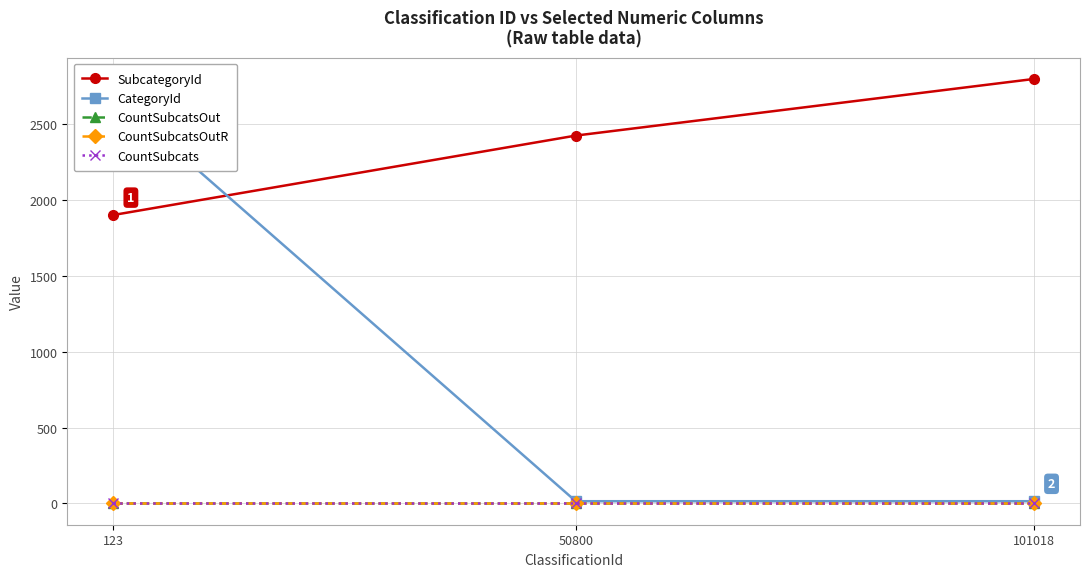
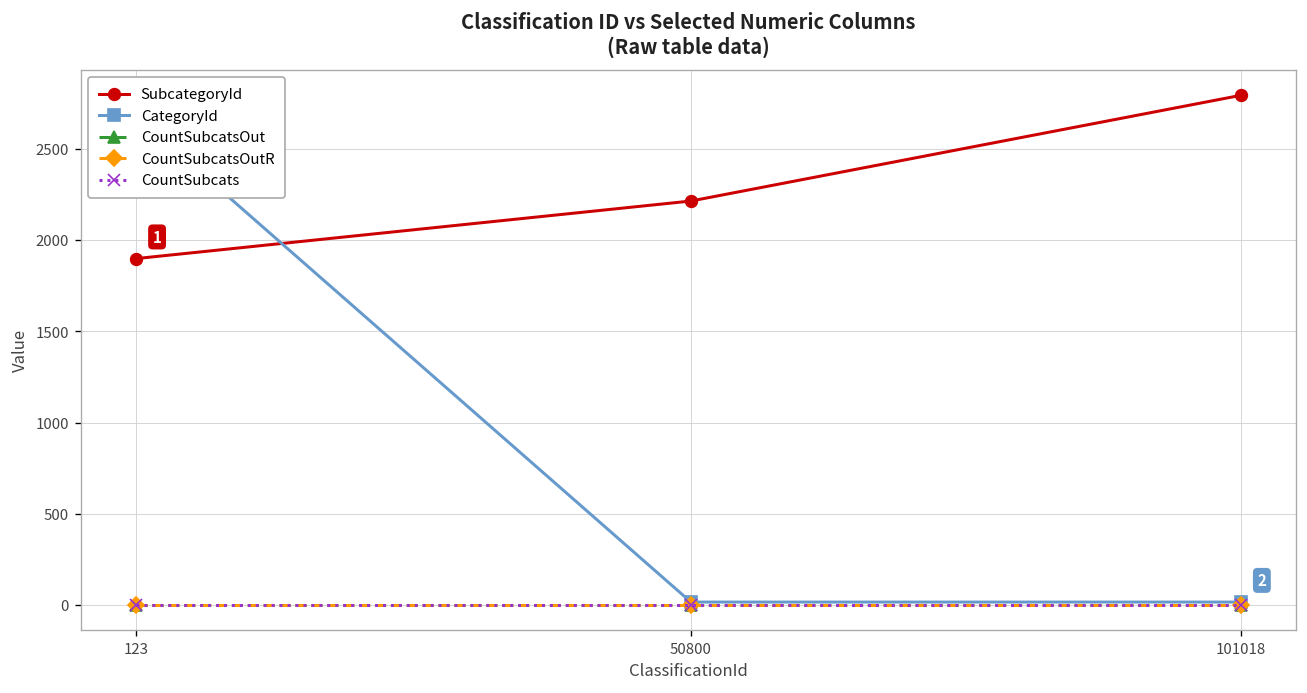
SubcategoryId, 50800: 2420 -> 2220
